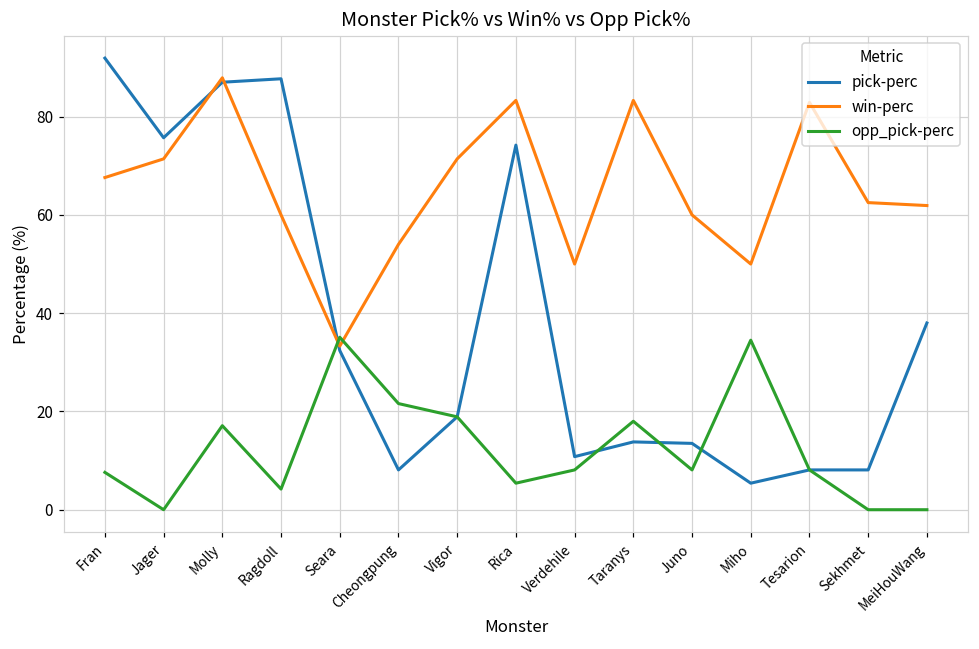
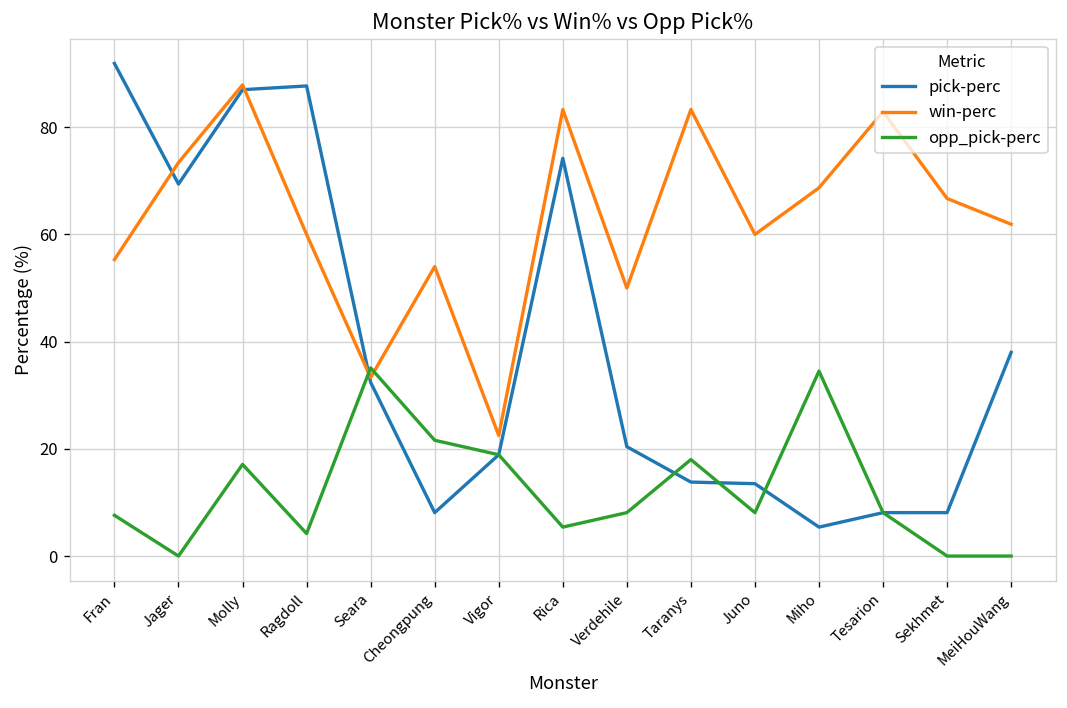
win-perc, Fran: 68 -> 55
pick-perc, Jager: 76 -> 69
win-perc, Jager: 71 -> 73
win-perc, Vigor: 71 -> 23
pick-perc, Verdehile: 11 -> 20
win-perc, Miho: 50 -> 69
win-perc, Sekhmet: 63 -> 67
